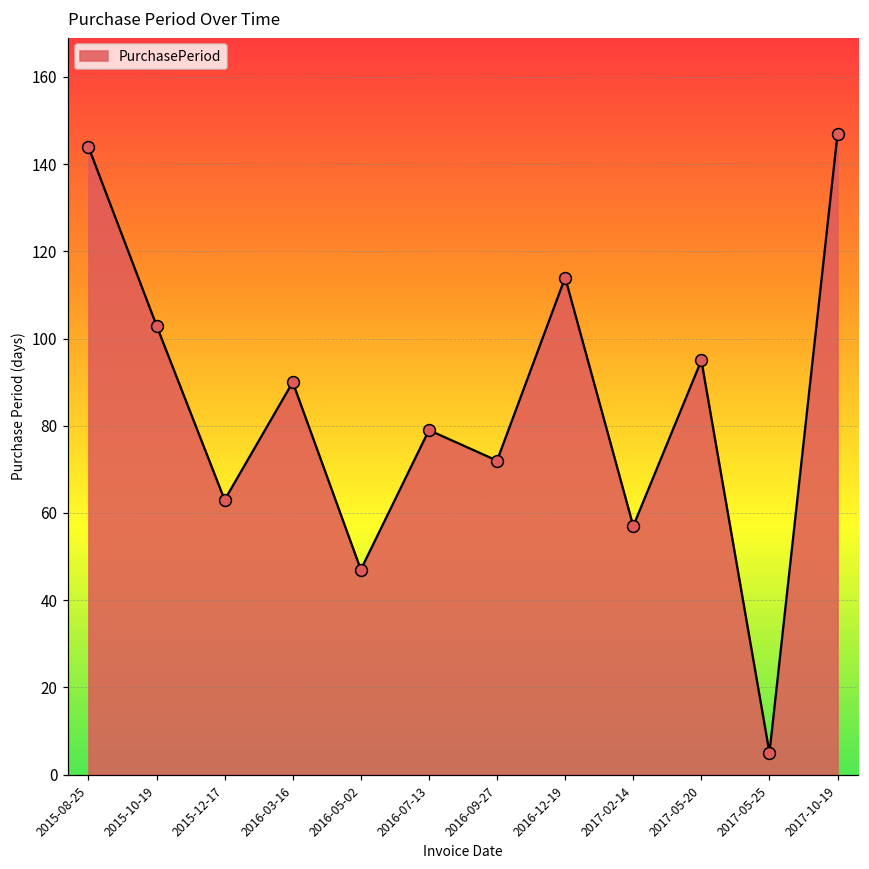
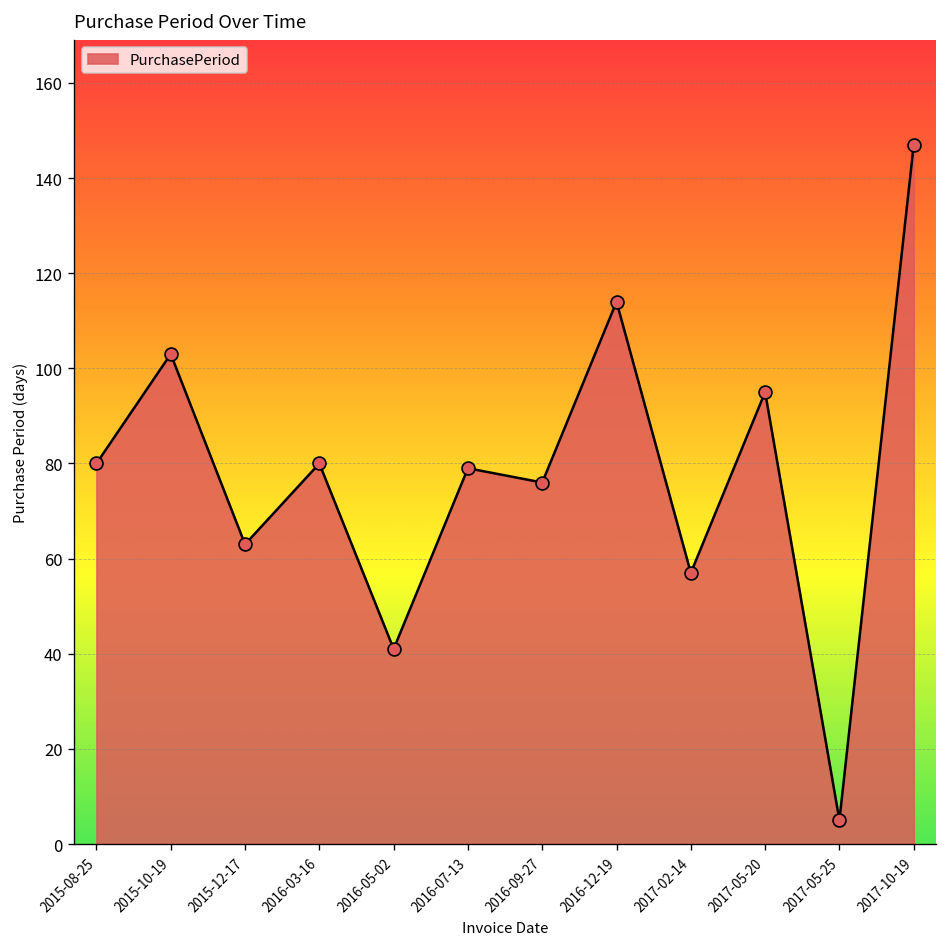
2015-08-25: 144 -> 80
2016-03-16: 90 -> 80
2016-05-02: 47 -> 41
2016-09-27: 72 -> 76
